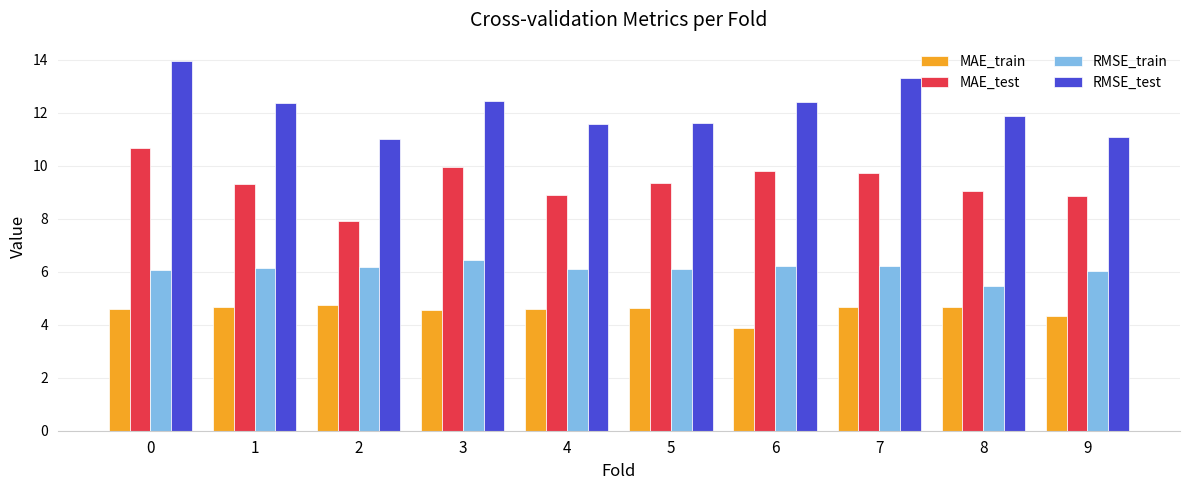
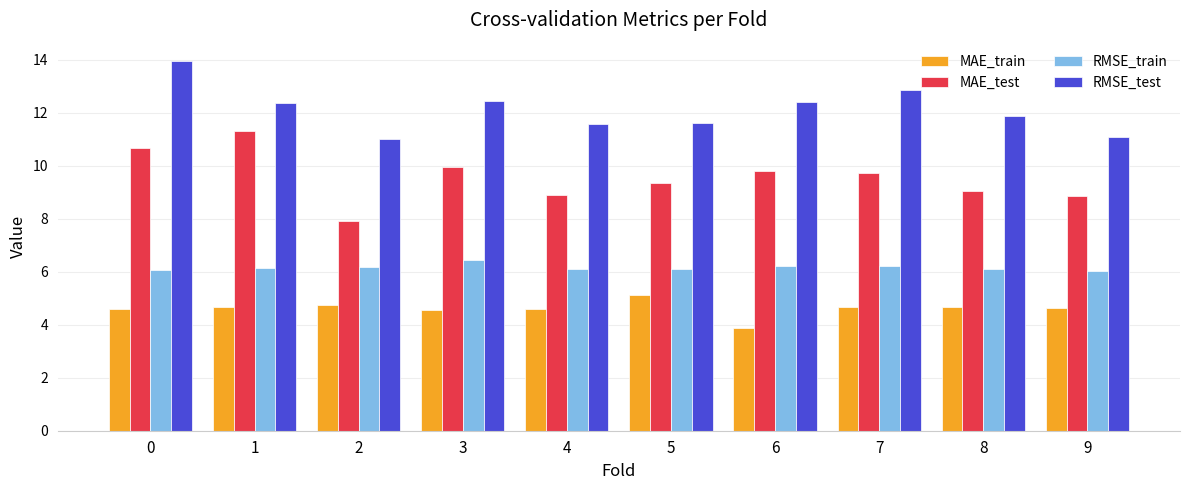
MAE_test, 1: 9.3 -> 11.3
MAE_train, 5: 4.6 -> 5.1
RMSE_test, 7: 13.3 -> 12.8
RMSE_train, 8: 5.5 -> 6.1
MAE_train, 9: 4.3 -> 4.6
